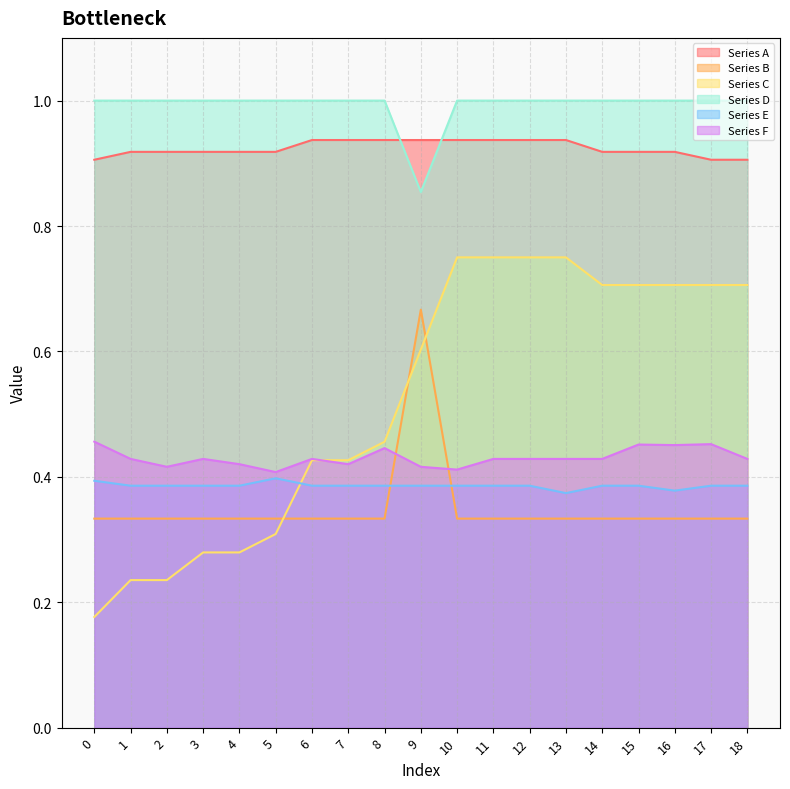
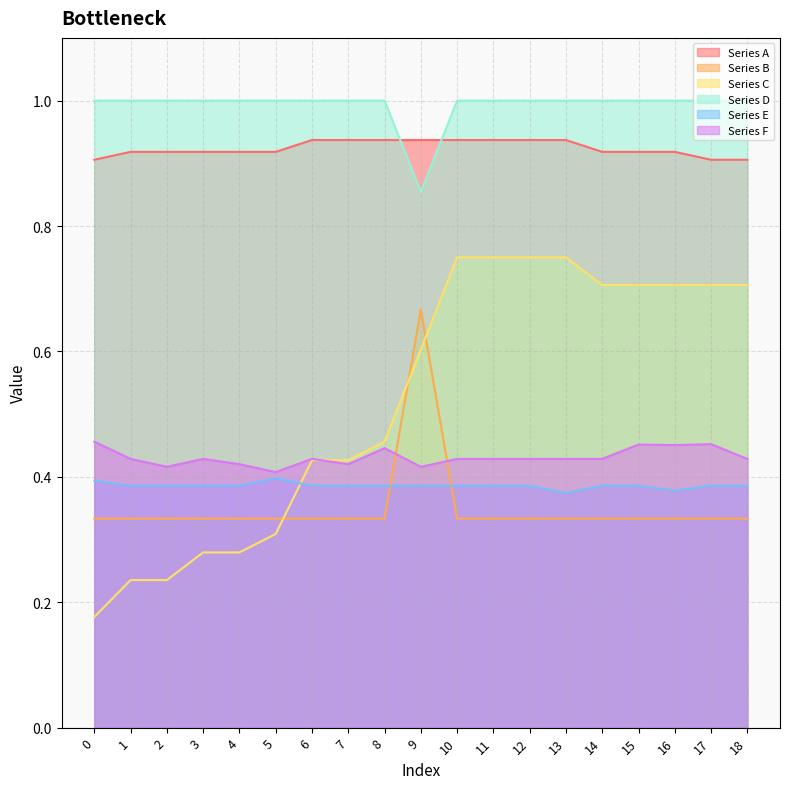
Series F, 10: 0.41 -> 0.43
